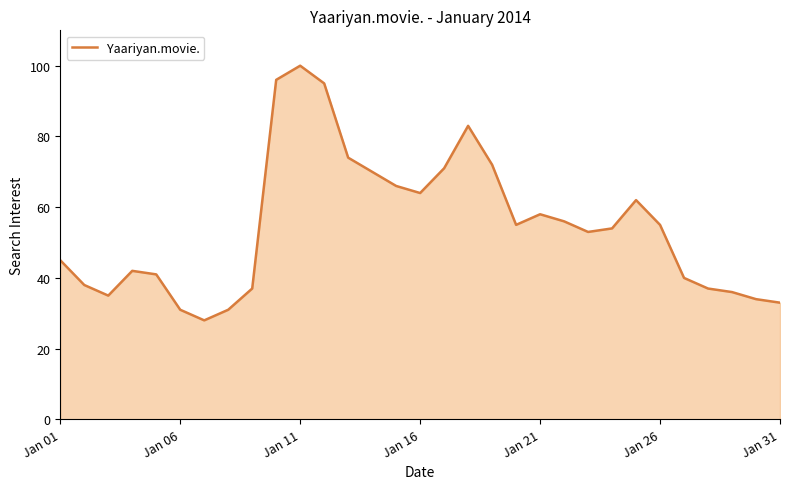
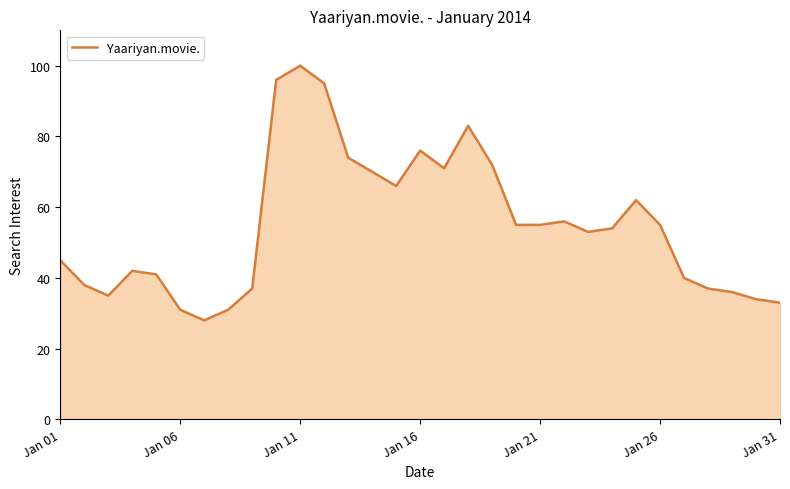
Jan 16: 64 -> 76
Jan 21: 58 -> 55
